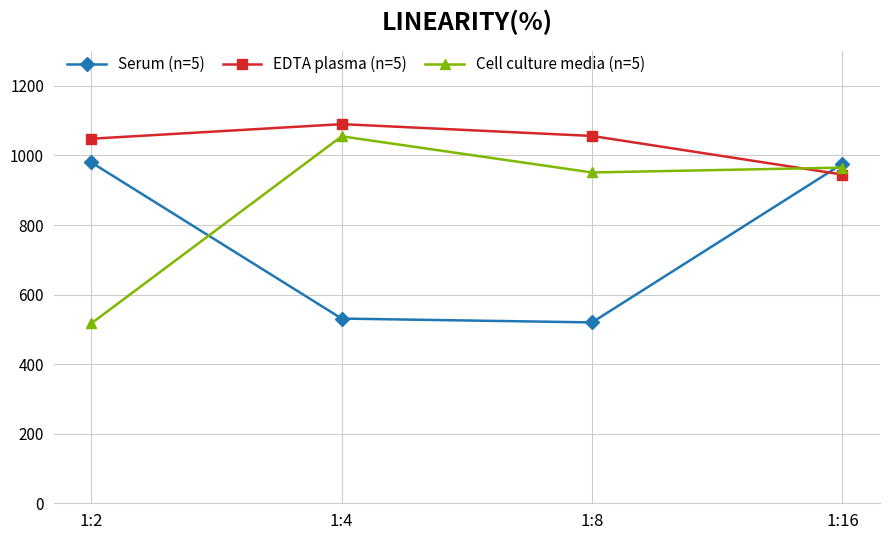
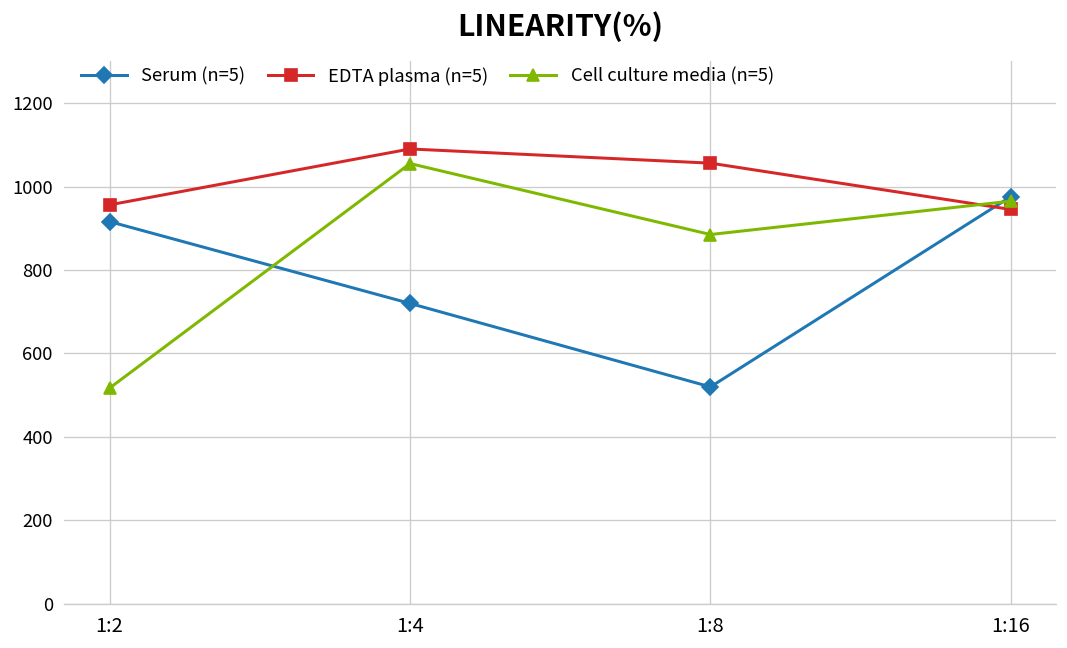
Serum (n=5), 1:2: 980 -> 920
EDTA plasma (n=5), 1:2: 1050 -> 960
Serum (n=5), 1:4: 530 -> 720
Cell culture media (n=5), 1:8: 950 -> 890
